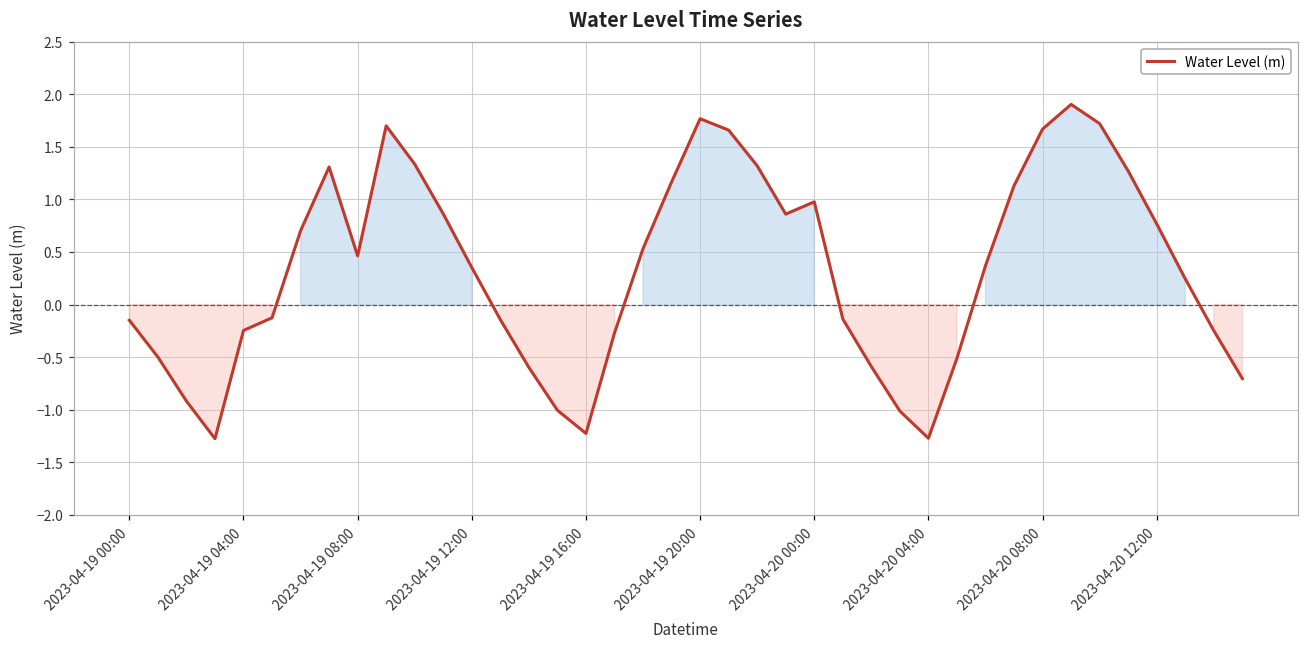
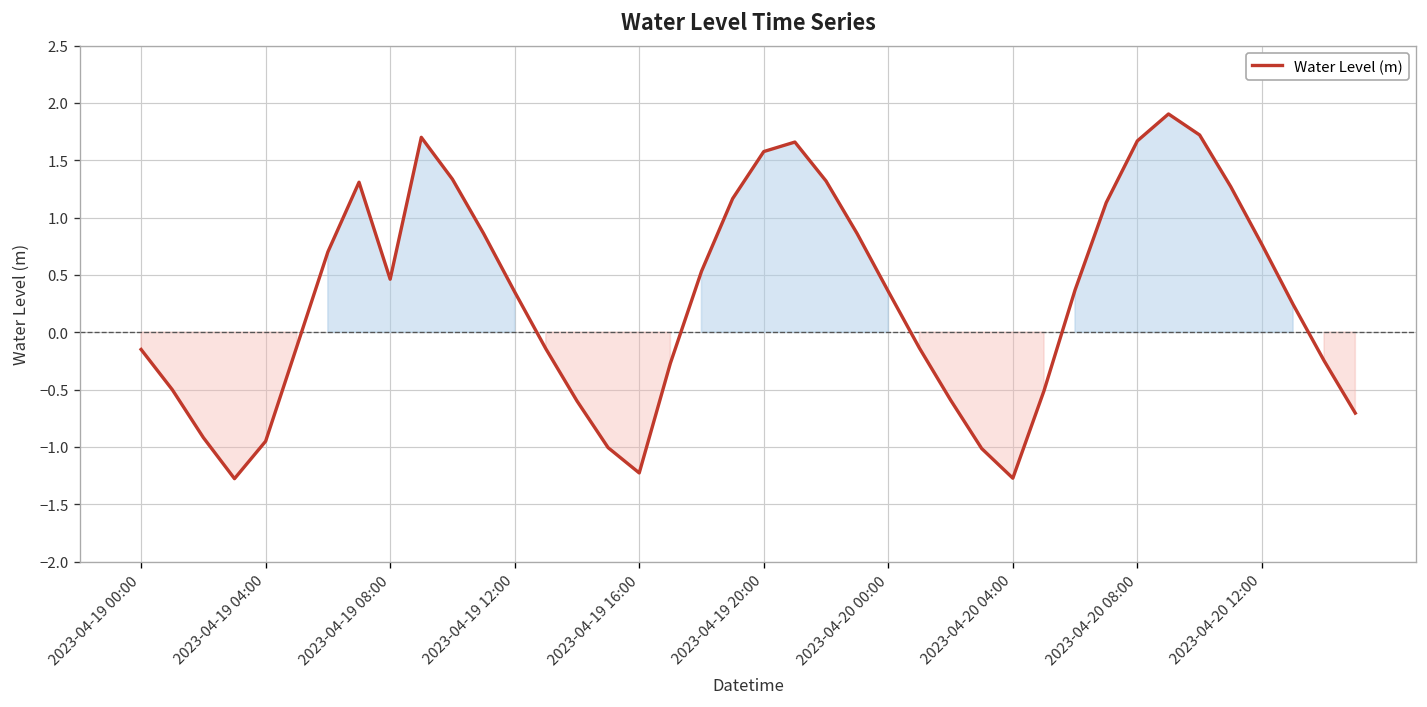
2023-04-19 04:00: -0.2 -> -1.0
2023-04-19 20:00: 1.8 -> 1.6
2023-04-20 00:00: 1.0 -> 0.4
